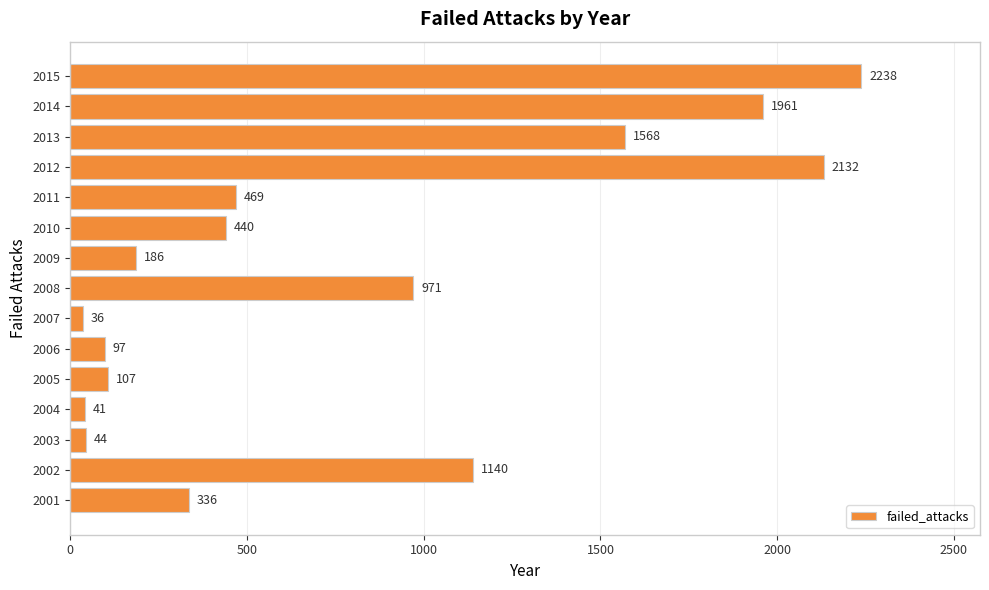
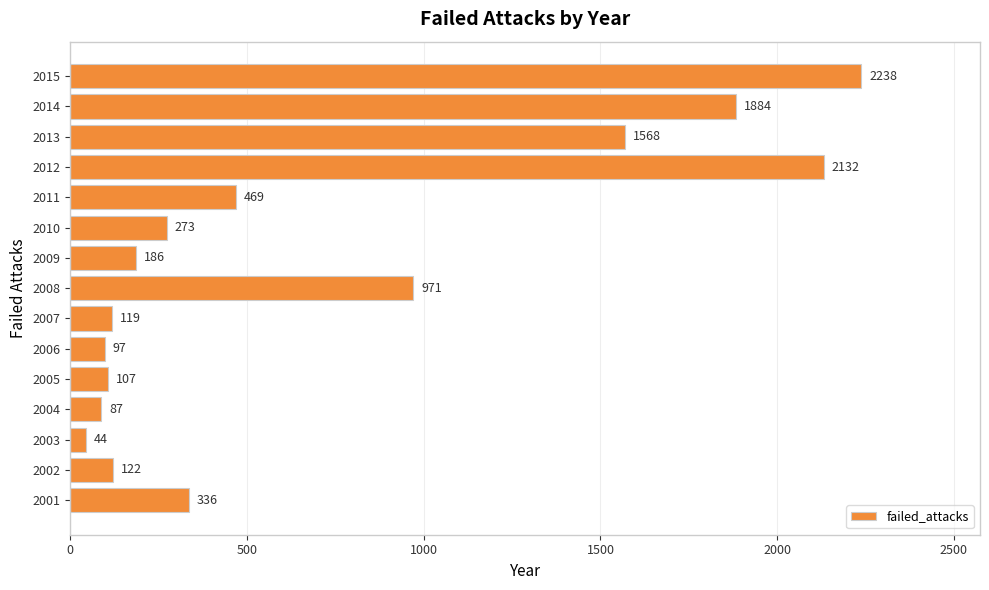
2014: 1961 -> 1884
2010: 440 -> 273
2007: 36 -> 119
2004: 41 -> 87
2002: 1140 -> 122
